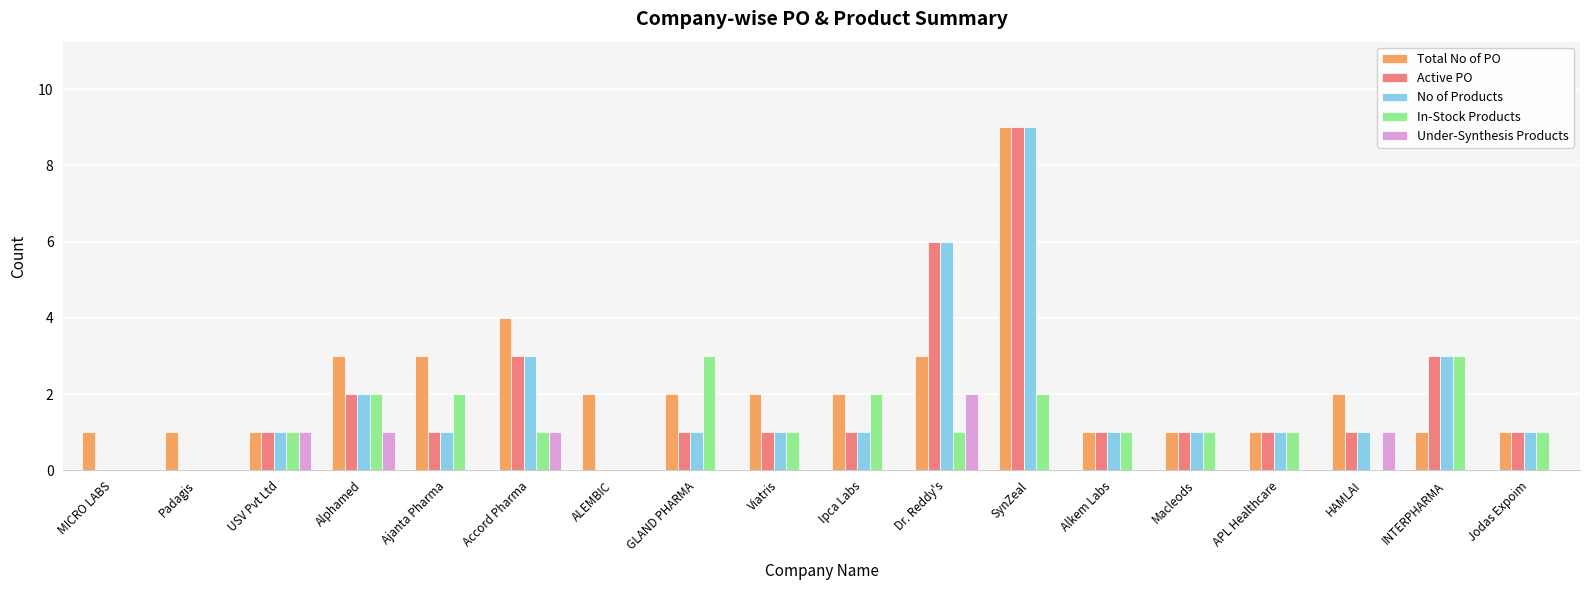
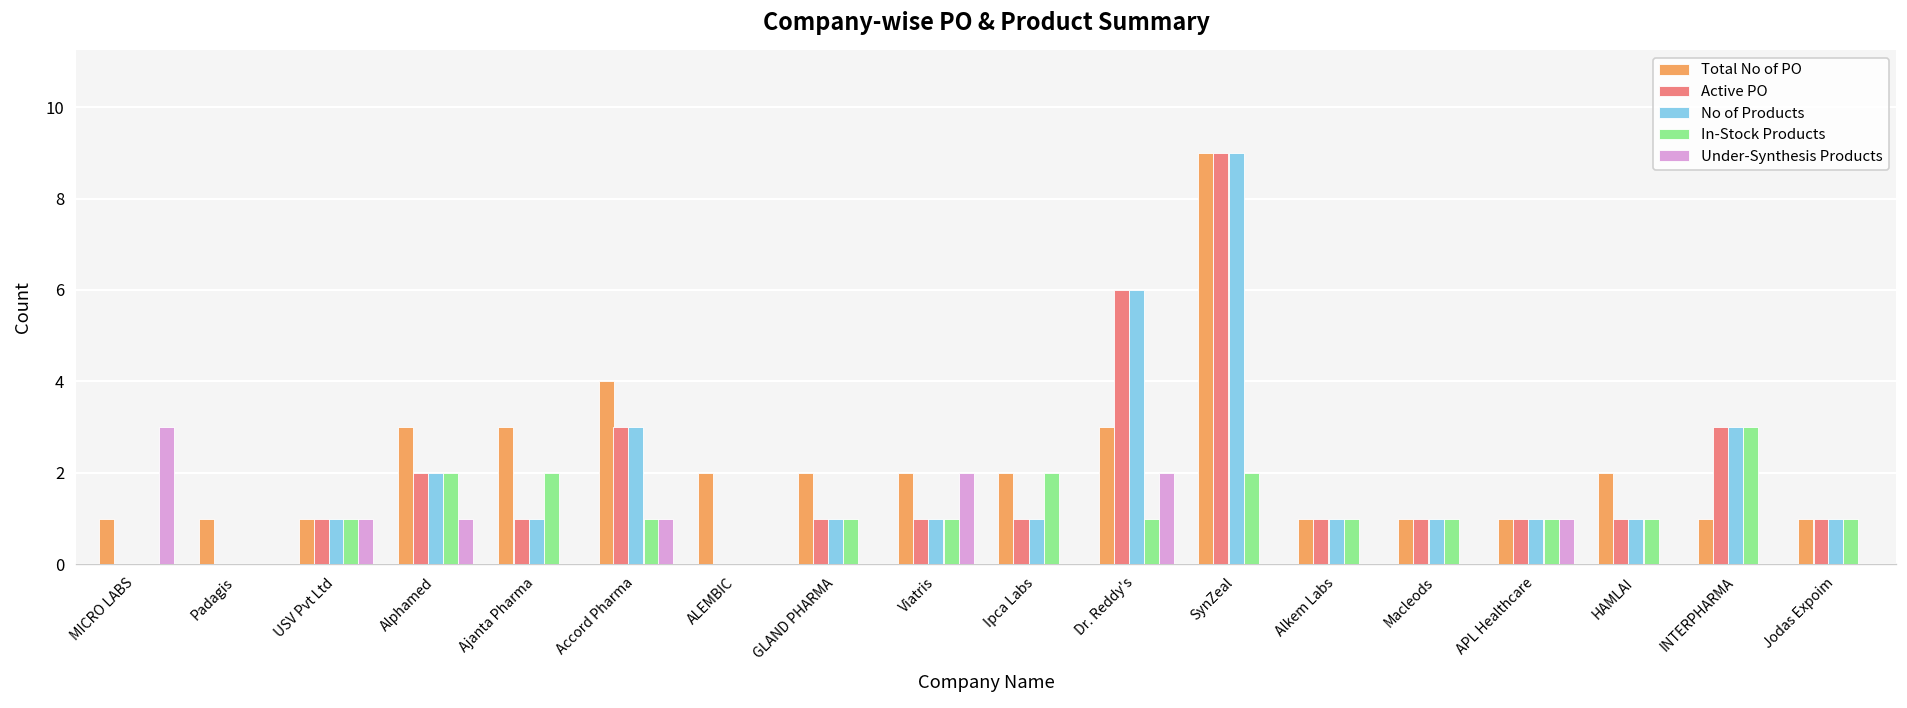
Under-Synthesis Products, MICRO LABS: 0 -> 3
In-Stock Products, GLAND PHARMA: 3 -> 1
Under-Synthesis Products, Viatris: 0 -> 2
Under-Synthesis Products, APL Healthcare: 0 -> 1
In-Stock Products, HAMLAI: 0 -> 1
Under-Synthesis Products, HAMLAI: 1 -> 0
